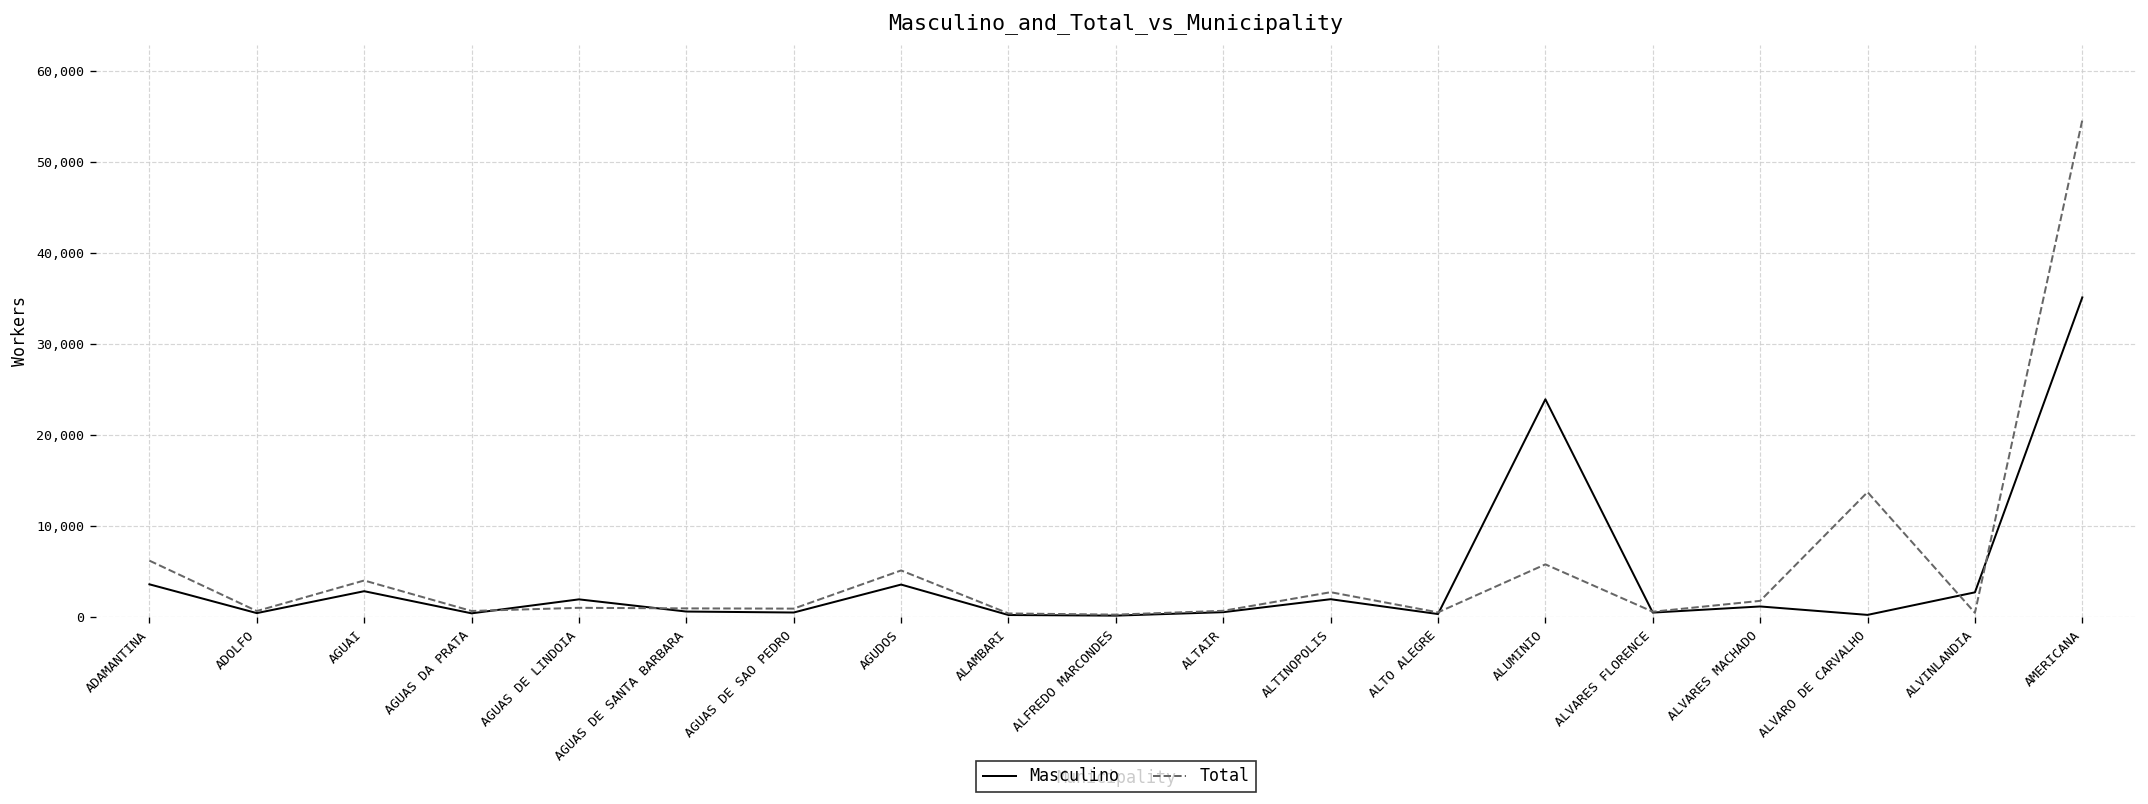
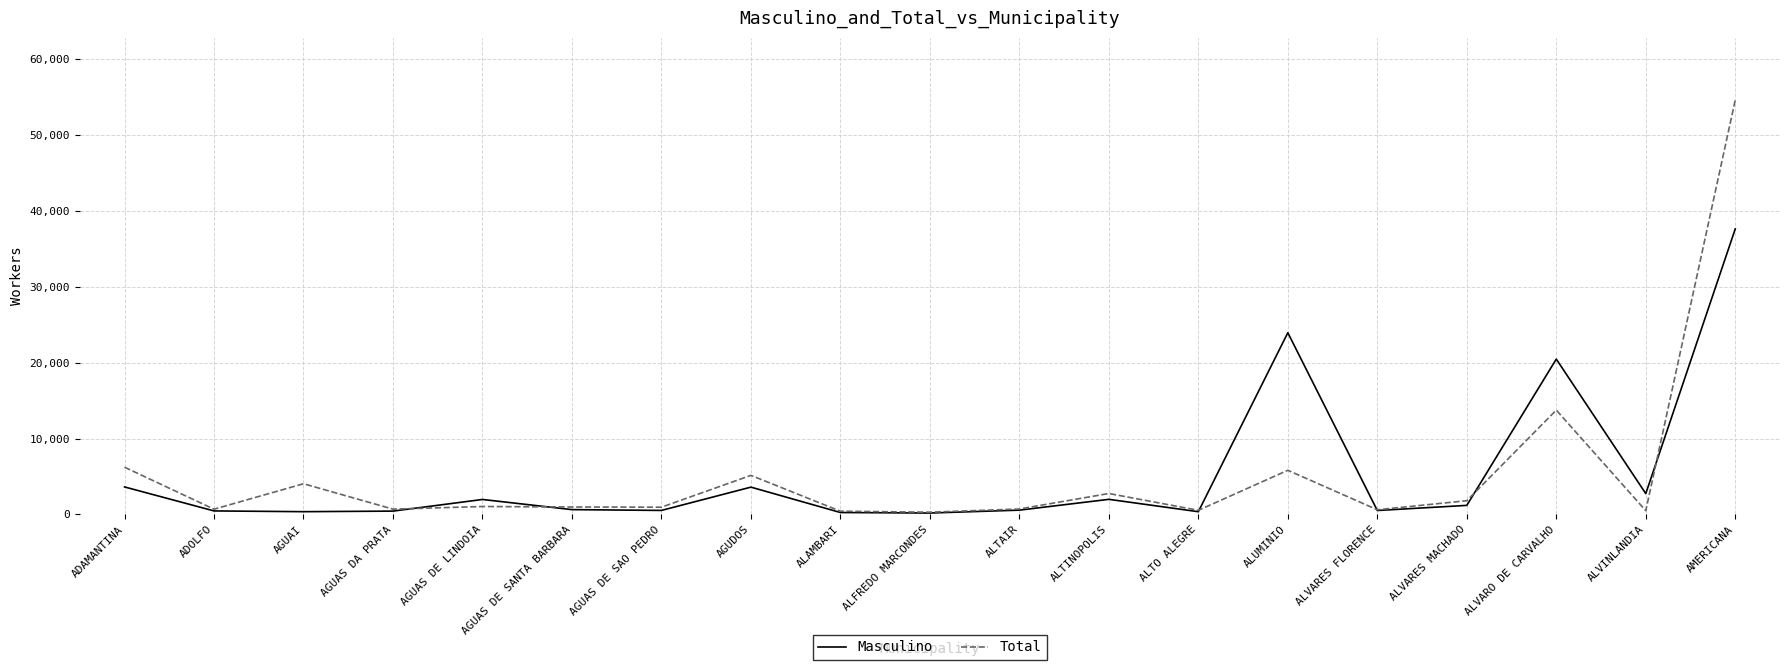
Masculino, AGUAI: 3,000 -> 0
Masculino, ALVARO DE CARVALHO: 0 -> 20,000
Masculino, AMERICANA: 35,000 -> 38,000
